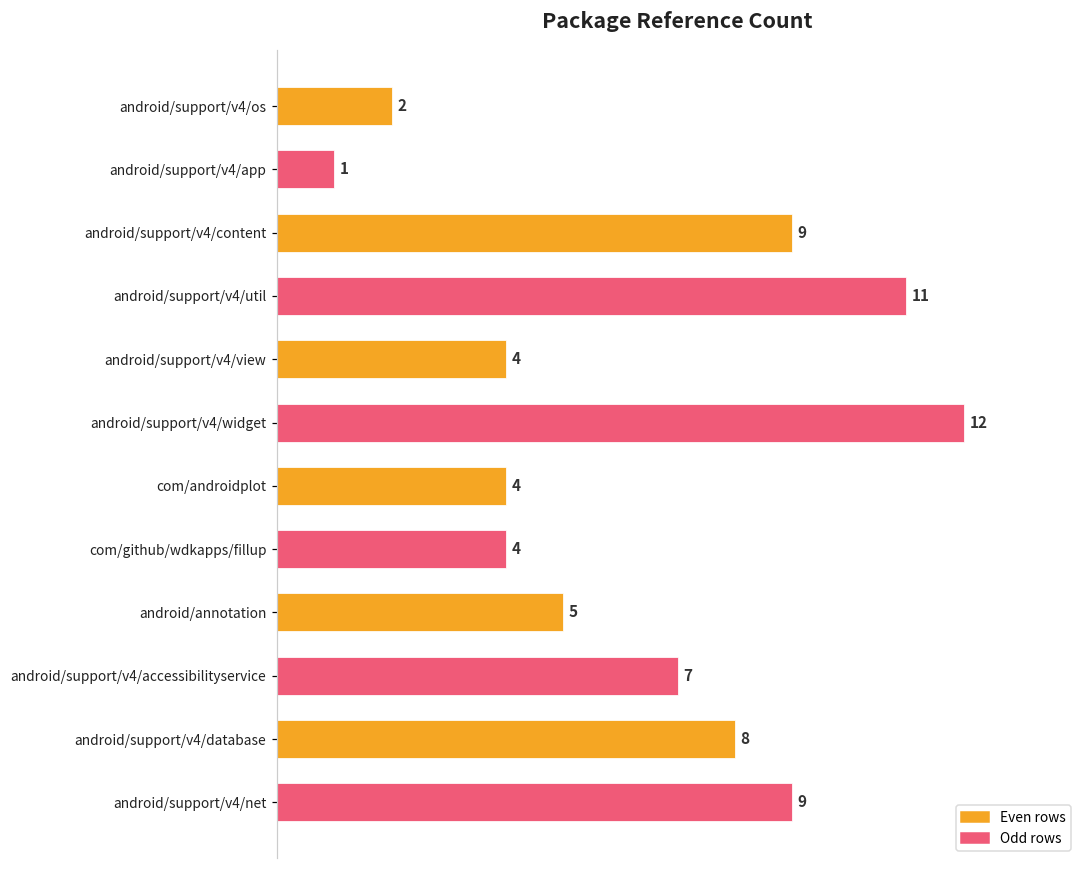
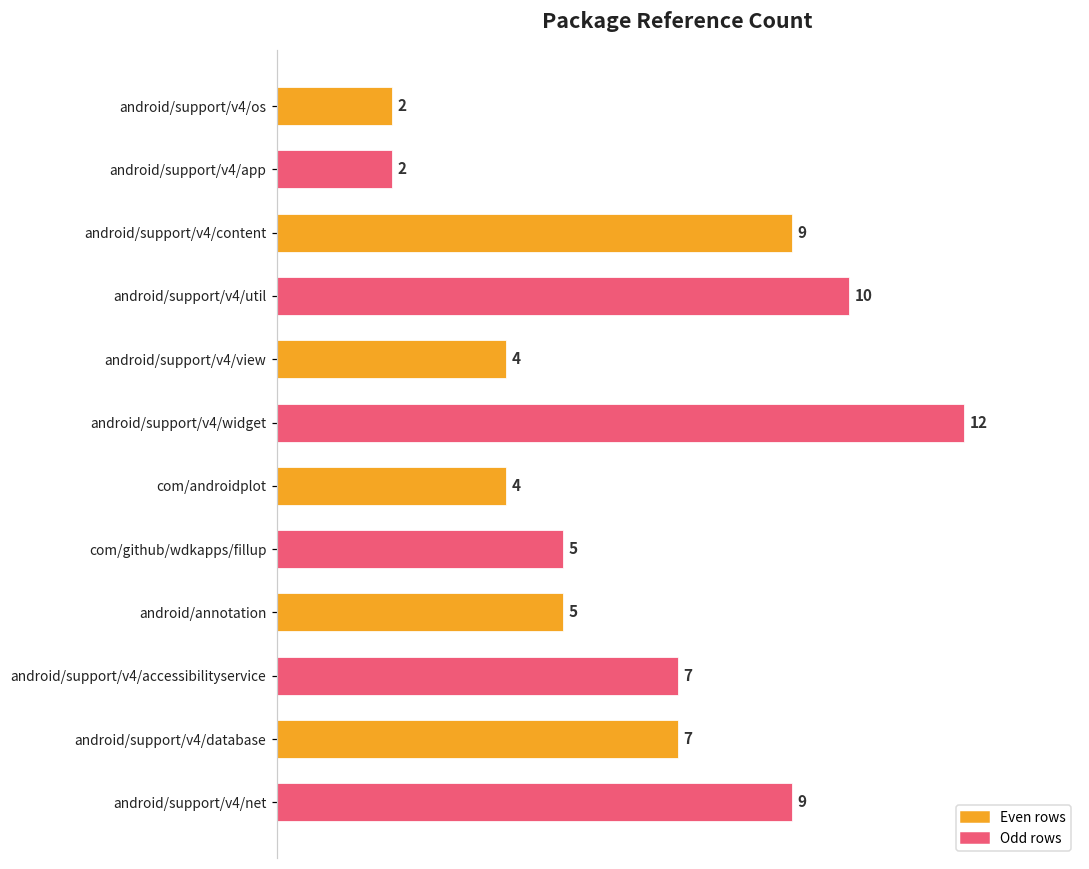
android/support/v4/app: 1 -> 2
android/support/v4/util: 11 -> 10
com/github/wdkapps/fillup: 4 -> 5
android/support/v4/database: 8 -> 7
